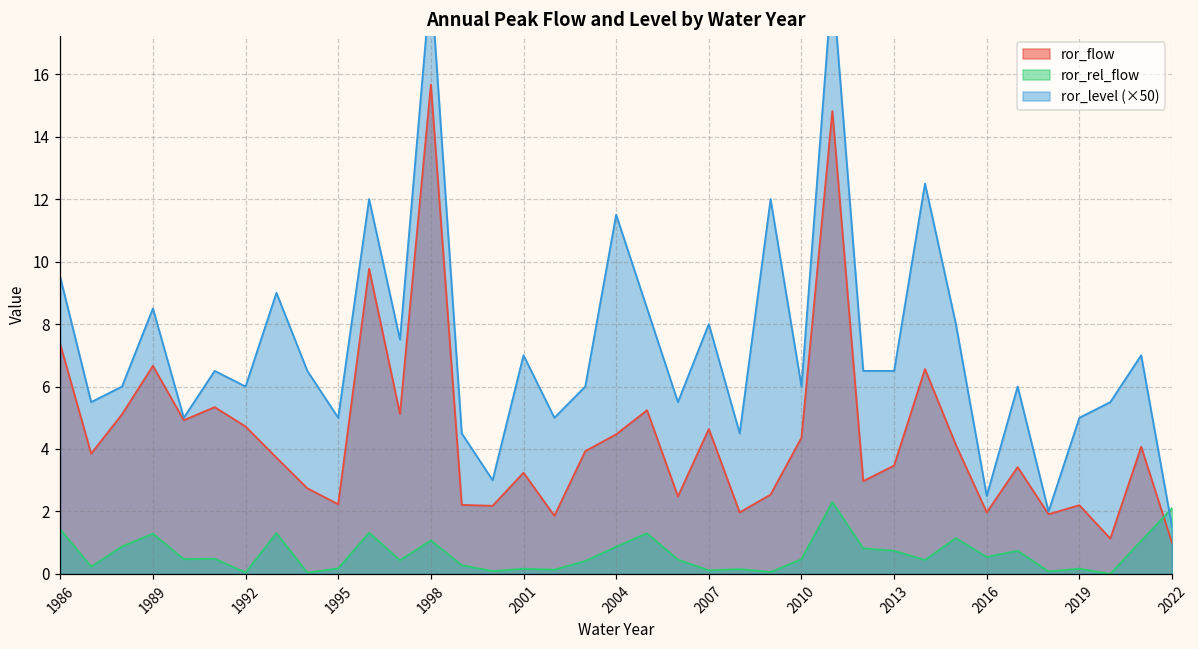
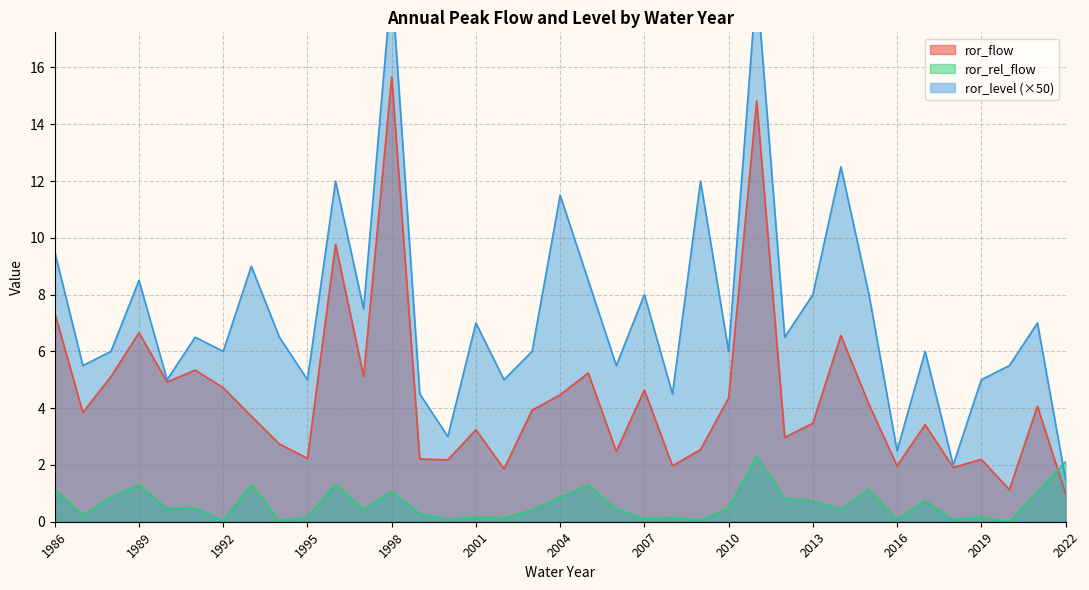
ror_rel_flow, 1986: 1.4 -> 1.1
ror_level (×50), 2013: 6.5 -> 8.0
ror_rel_flow, 2016: 0.5 -> 0.1
